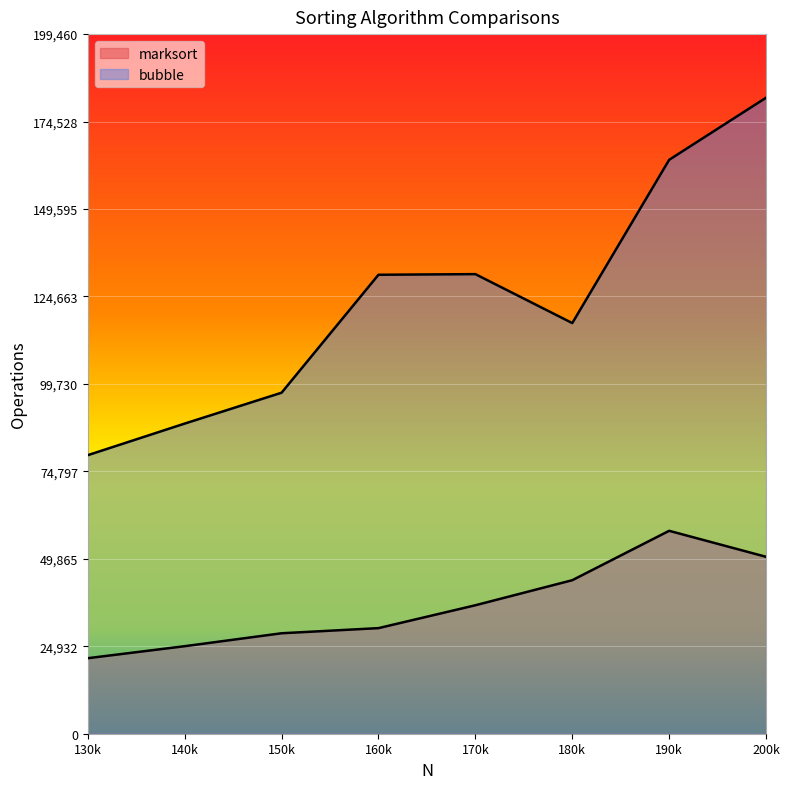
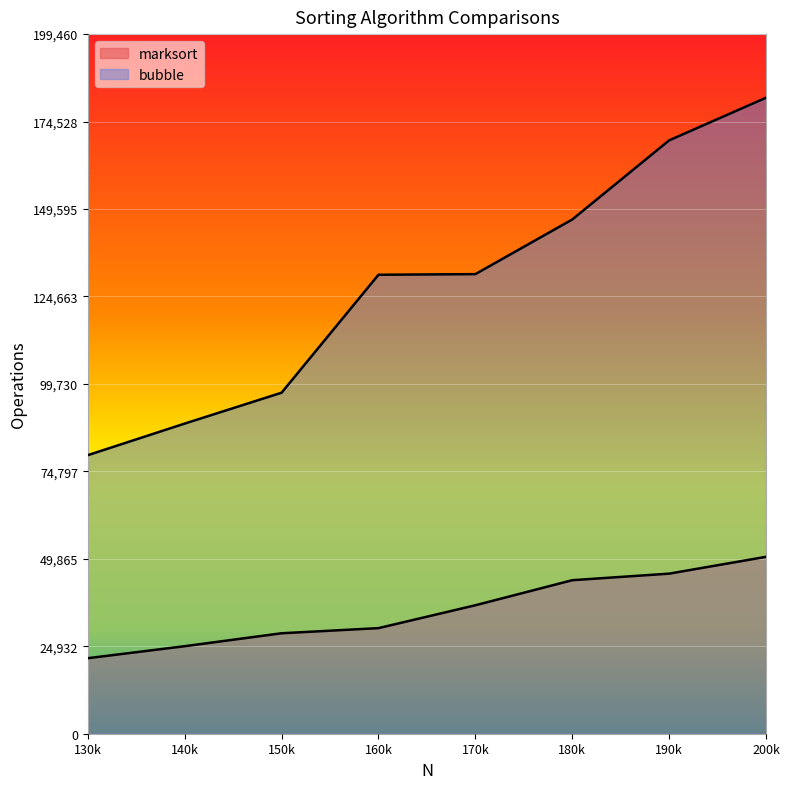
bubble, 180k: 117,000 -> 147,000
marksort, 190k: 58,000 -> 46,000
bubble, 190k: 164,000 -> 169,000
